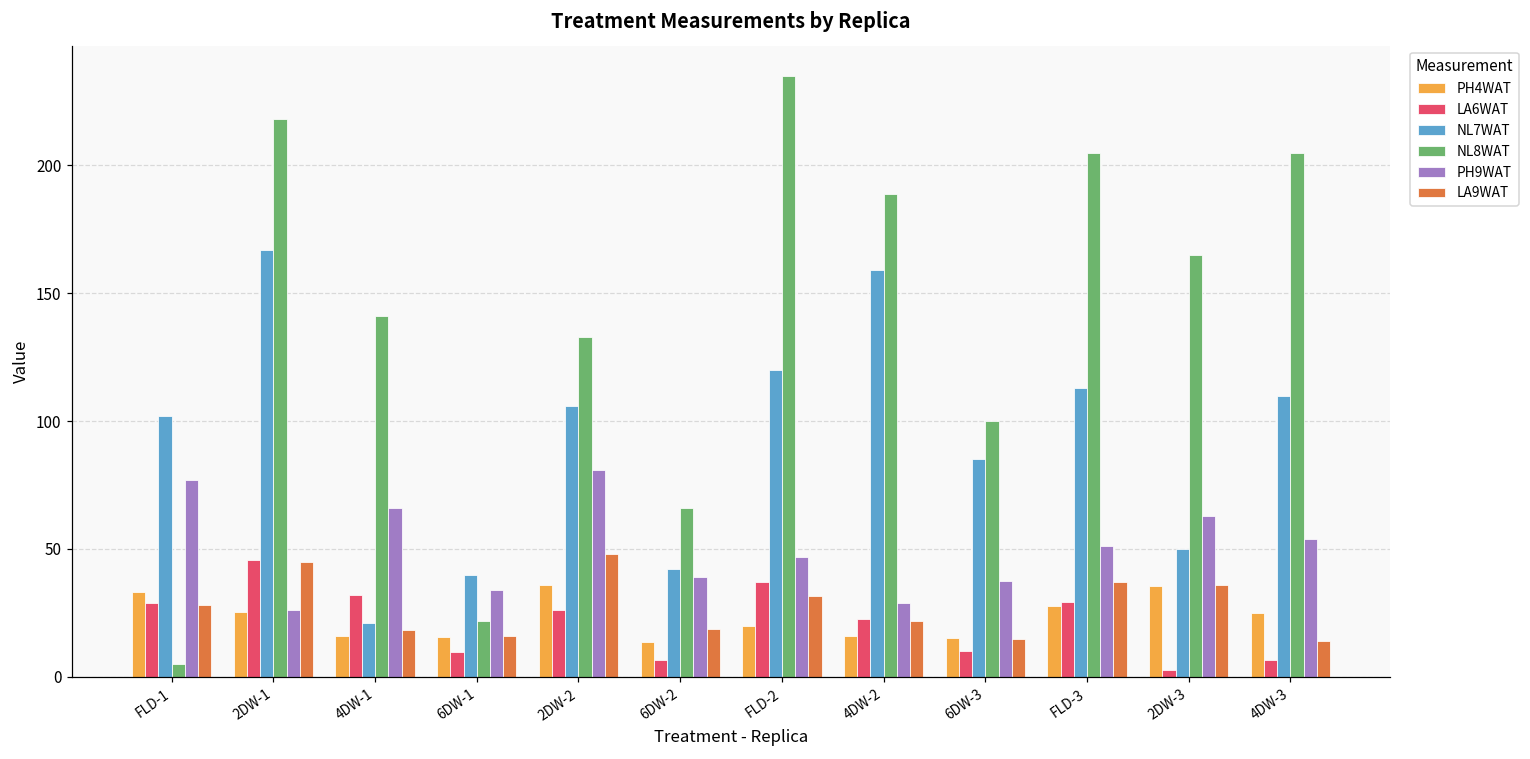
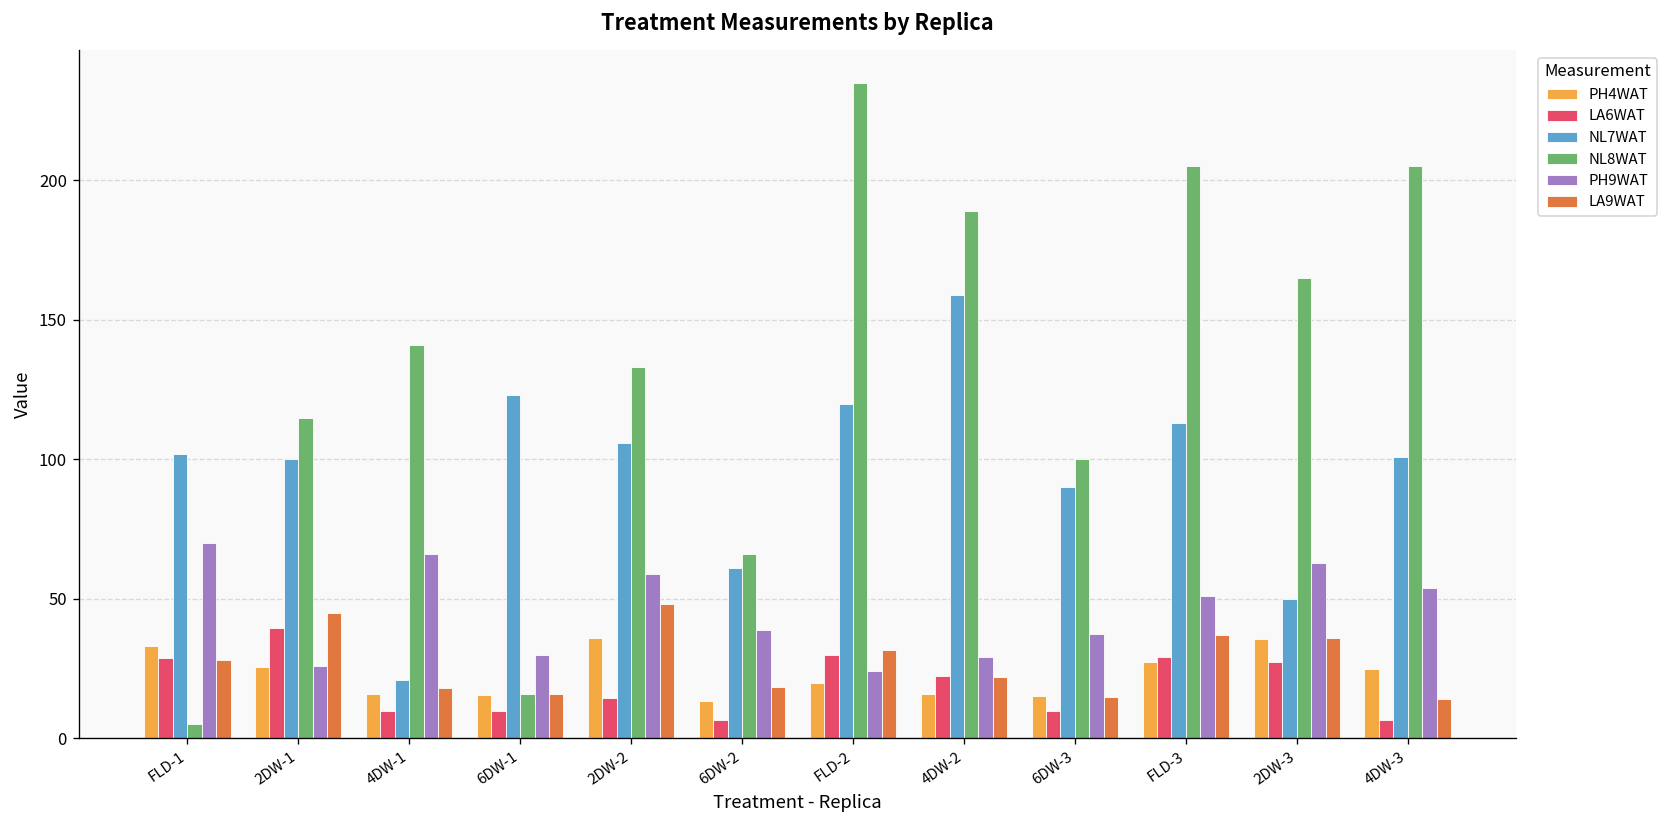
PH9WAT, FLD-1: 77 -> 70
LA6WAT, 2DW-1: 46 -> 40
NL7WAT, 2DW-1: 167 -> 100
NL8WAT, 2DW-1: 218 -> 115
LA6WAT, 4DW-1: 32 -> 10
NL7WAT, 6DW-1: 40 -> 123
NL8WAT, 6DW-1: 22 -> 16
PH9WAT, 6DW-1: 34 -> 30
LA6WAT, 2DW-2: 26 -> 14
PH9WAT, 2DW-2: 81 -> 59
NL7WAT, 6DW-2: 42 -> 61
LA6WAT, FLD-2: 37 -> 30
PH9WAT, FLD-2: 47 -> 24
NL7WAT, 6DW-3: 85 -> 90
LA6WAT, 2DW-3: 3 -> 28
NL7WAT, 4DW-3: 110 -> 101
